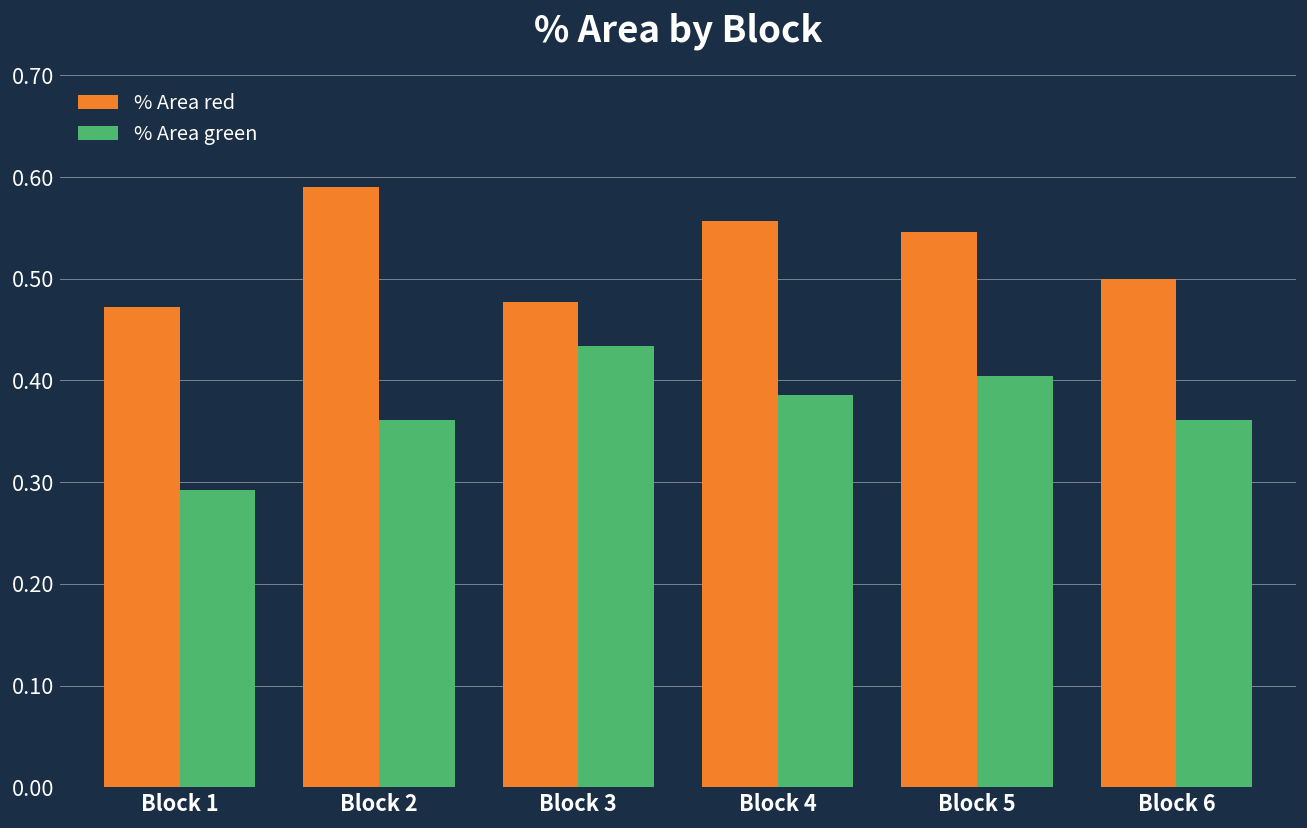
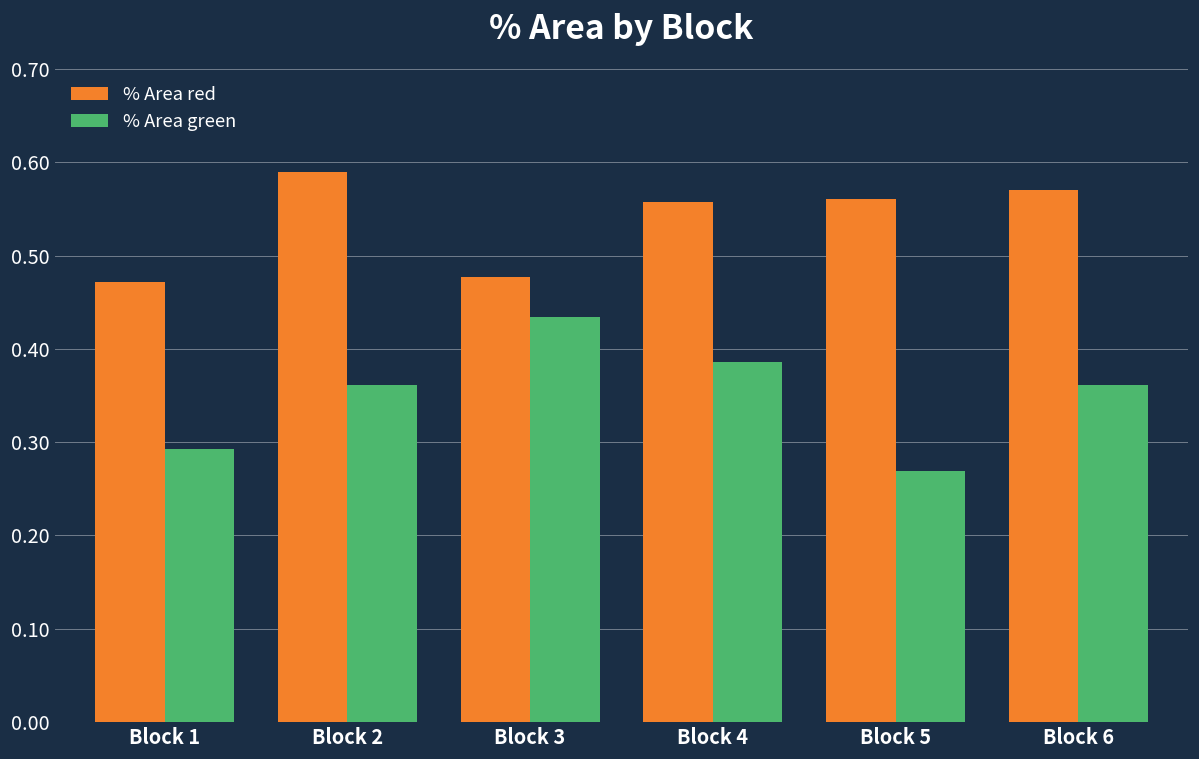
% Area red, Block 5: 0.55 -> 0.56
% Area green, Block 5: 0.40 -> 0.27
% Area red, Block 6: 0.50 -> 0.57
